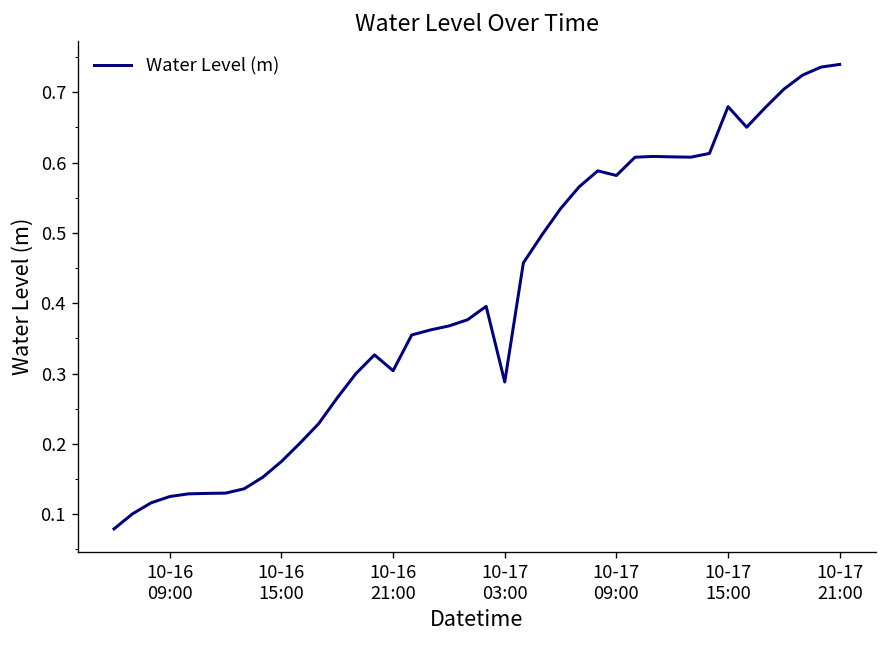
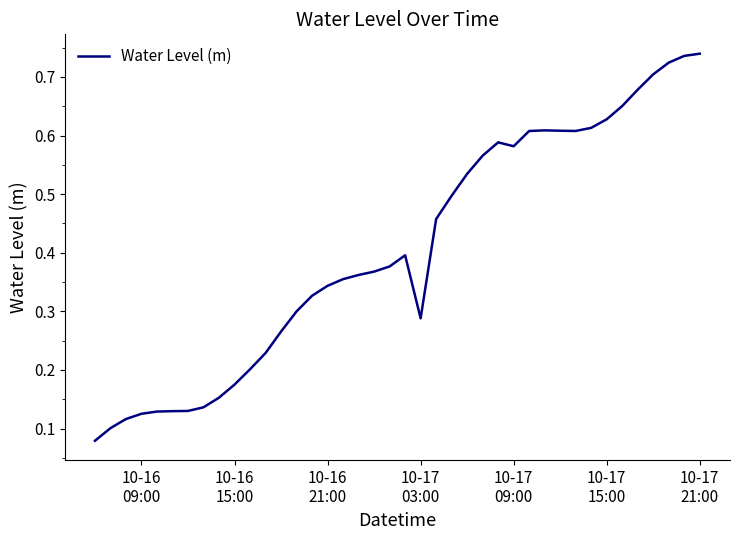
10-16 21:00: 0.30 -> 0.34
10-17 15:00: 0.68 -> 0.63
